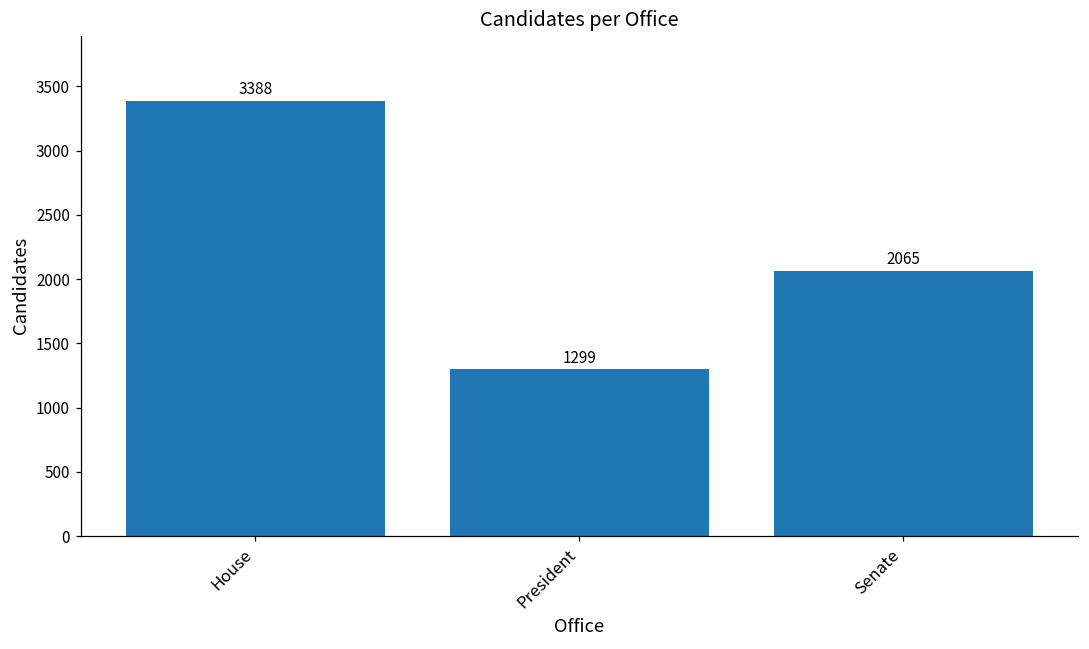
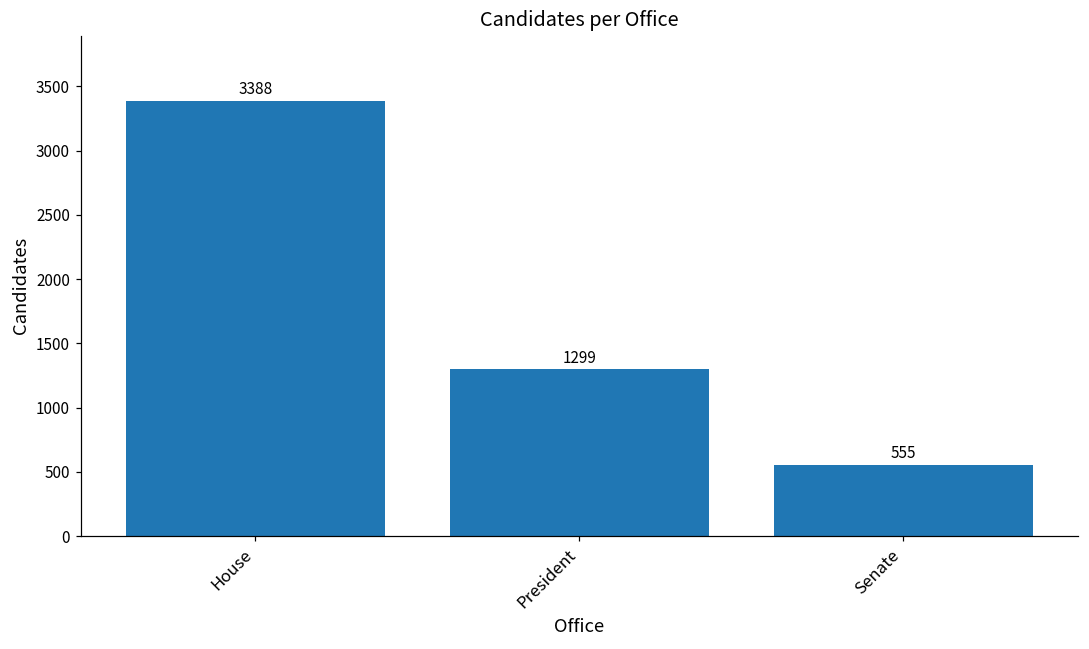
Senate: 2065 -> 555
